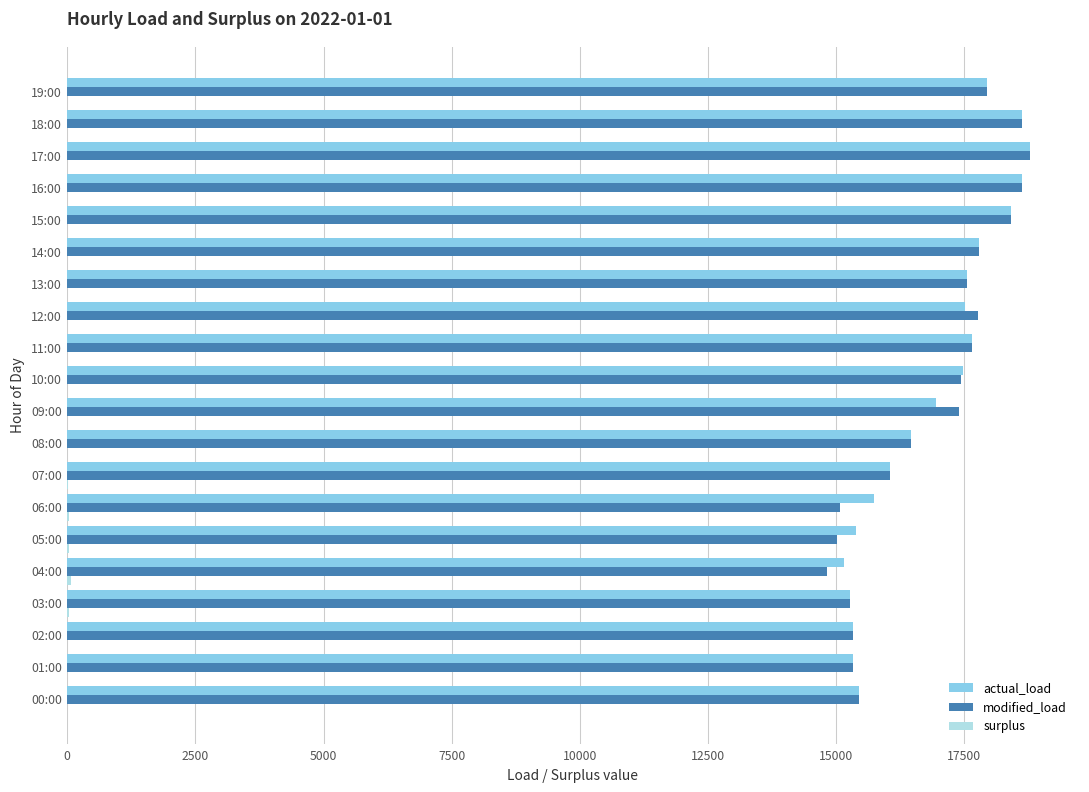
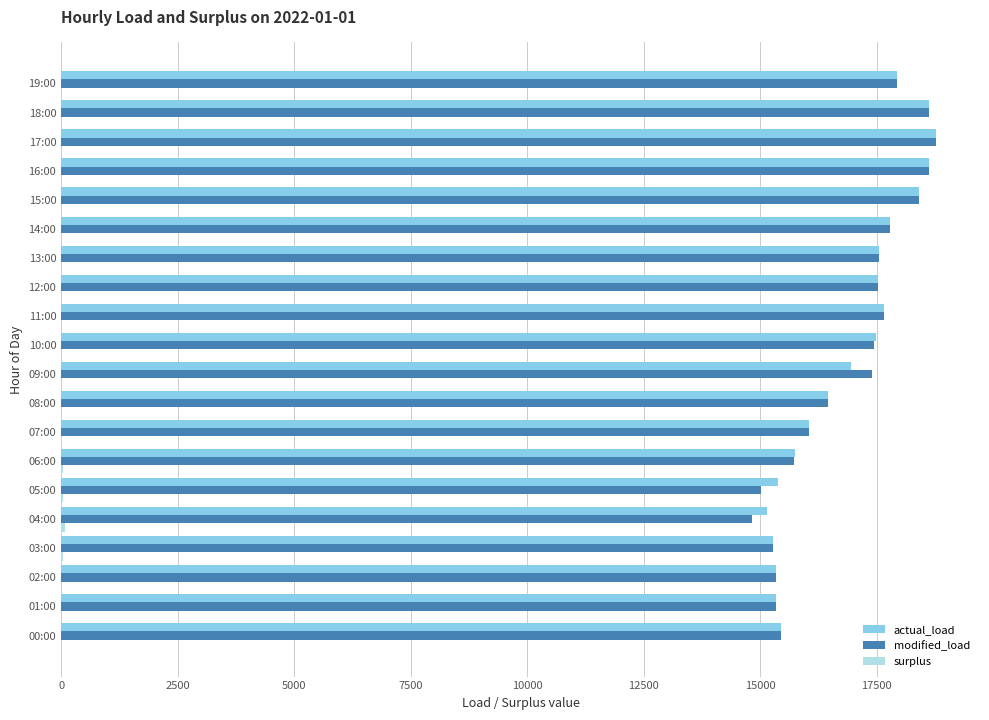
modified_load, 12:00: 17800 -> 17500
modified_load, 06:00: 15100 -> 15700
